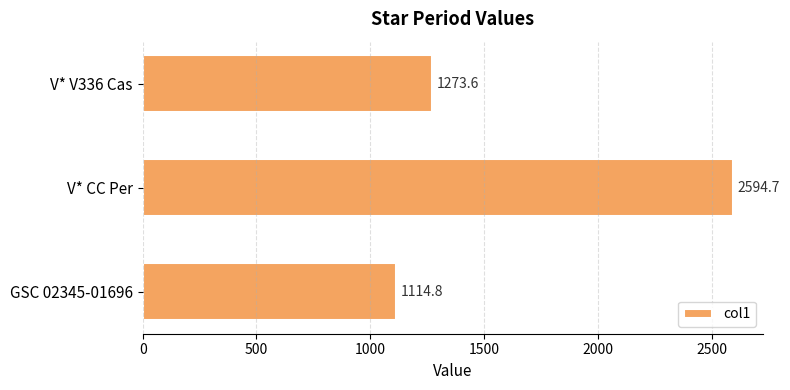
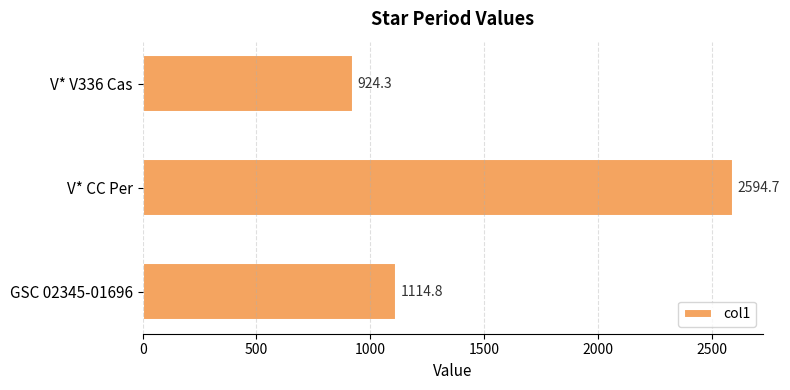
V* V336 Cas: 1273.6 -> 924.3
